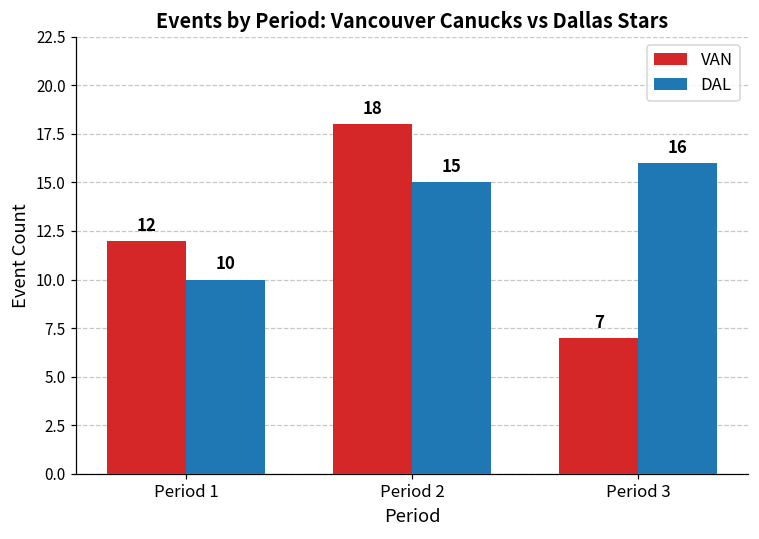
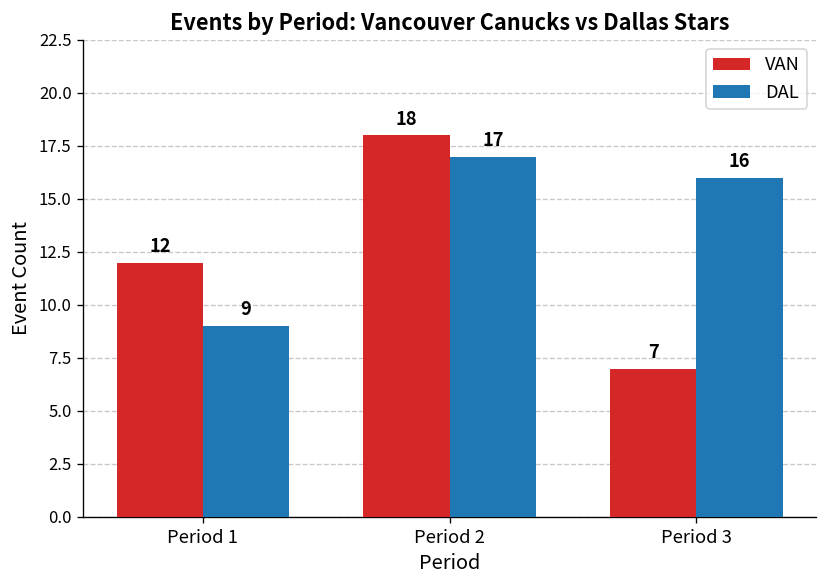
DAL, Period 1: 10 -> 9
DAL, Period 2: 15 -> 17
